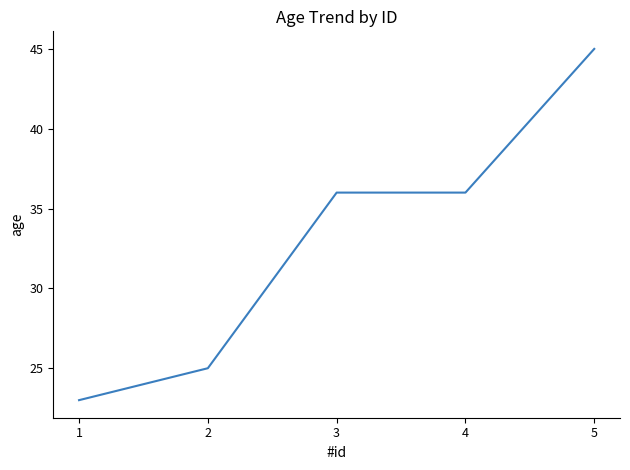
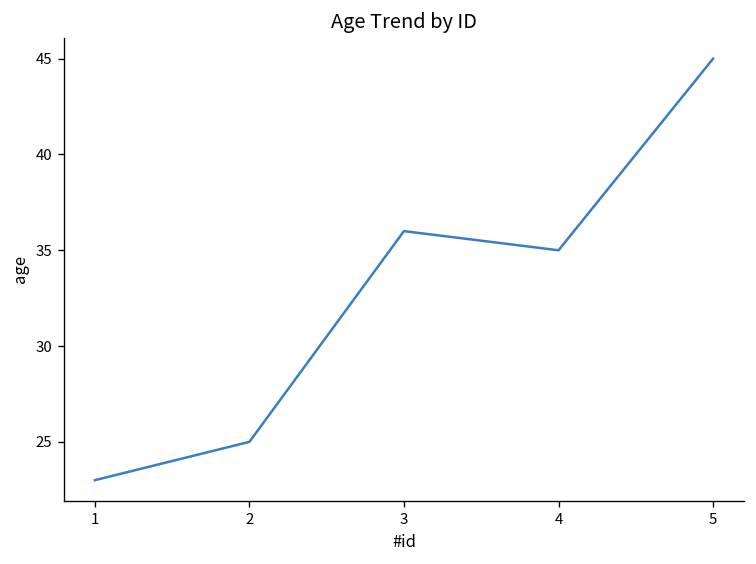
4: 36 -> 35
